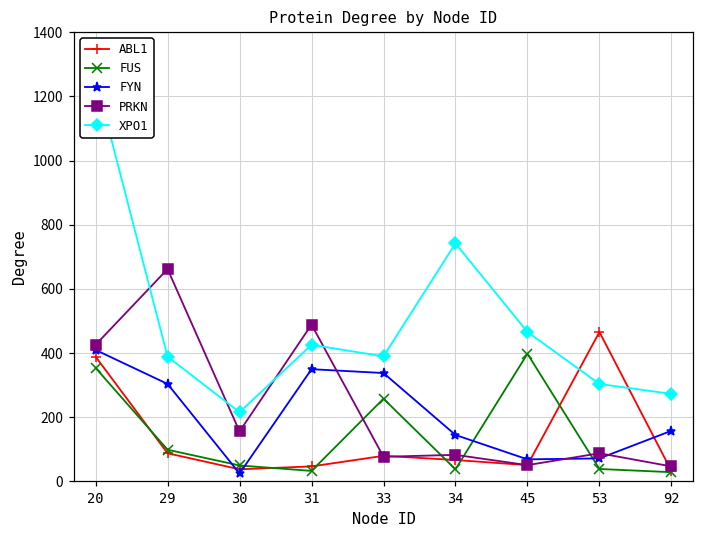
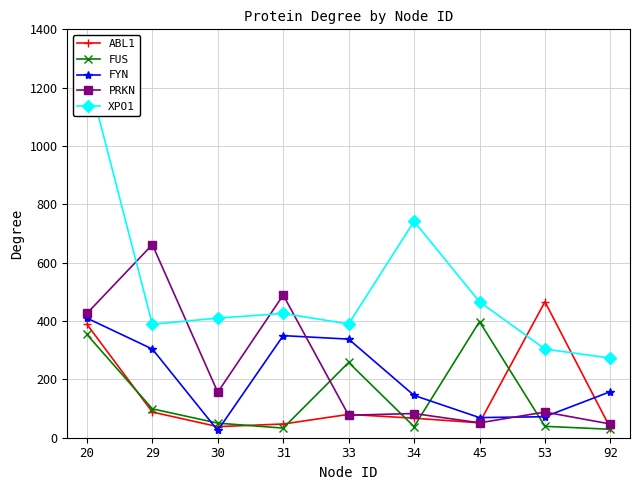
XPO1, 30: 220 -> 410
